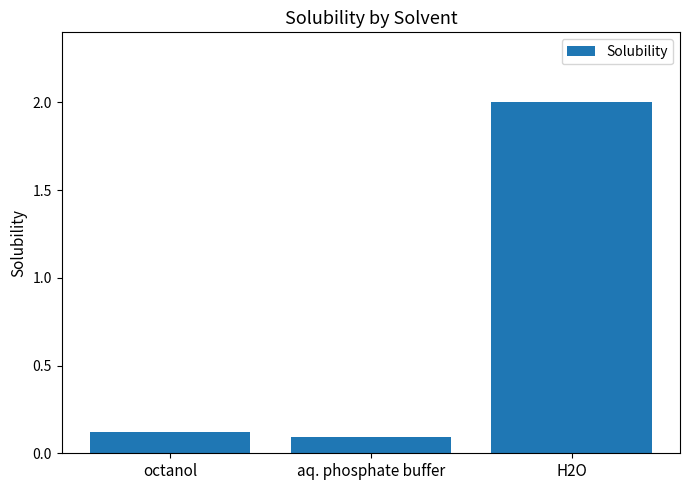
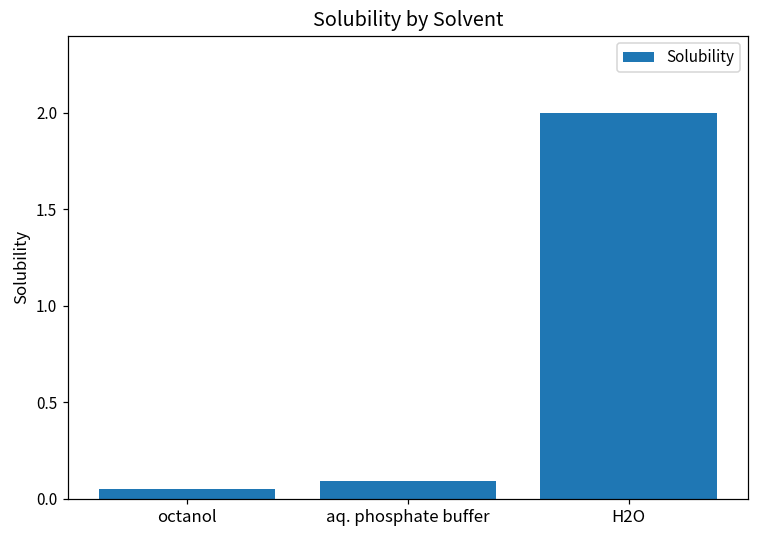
octanol: 0.12 -> 0.05
